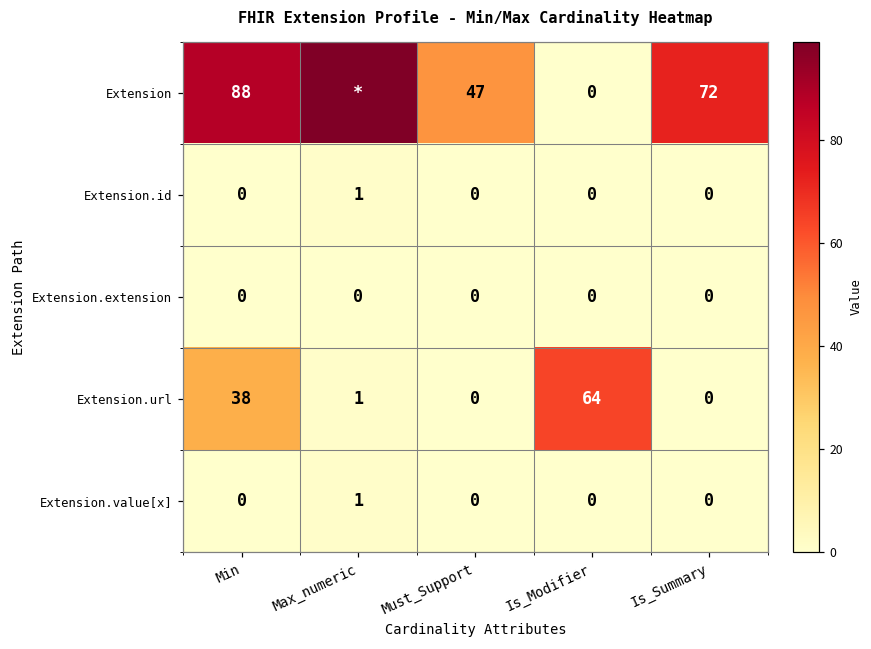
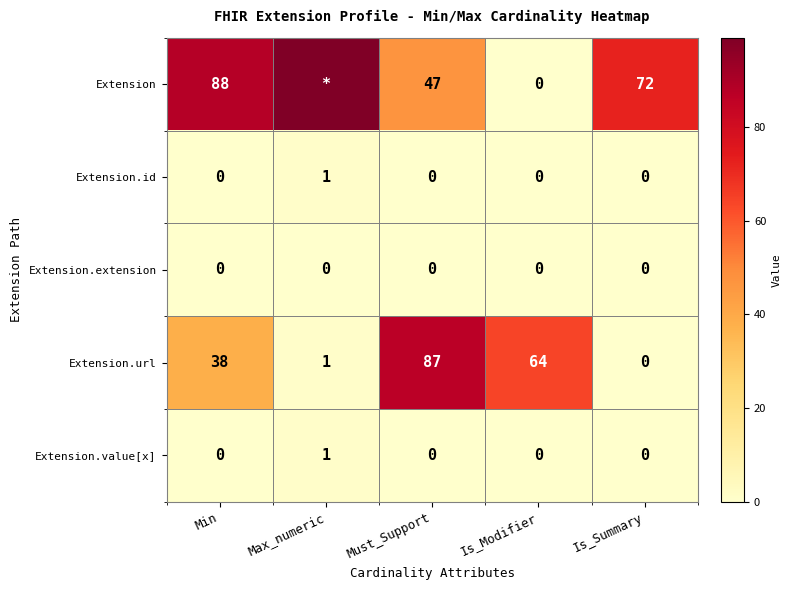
Extension.url, Must_Support: 0 -> 87
